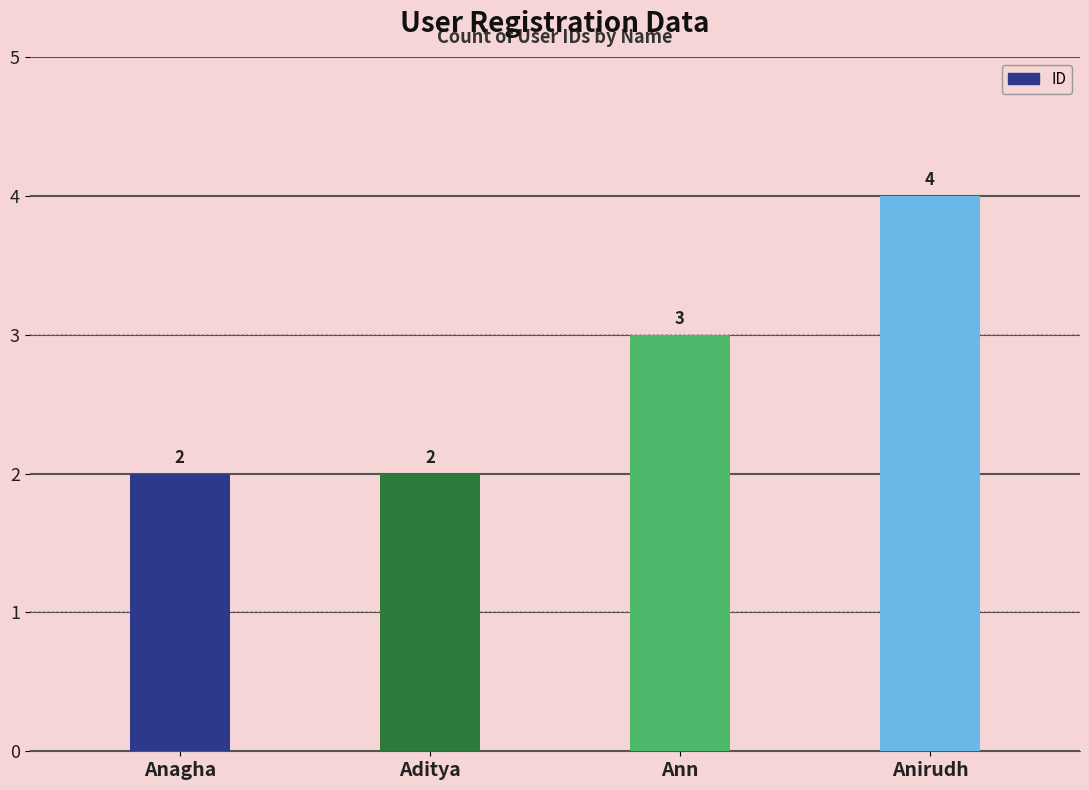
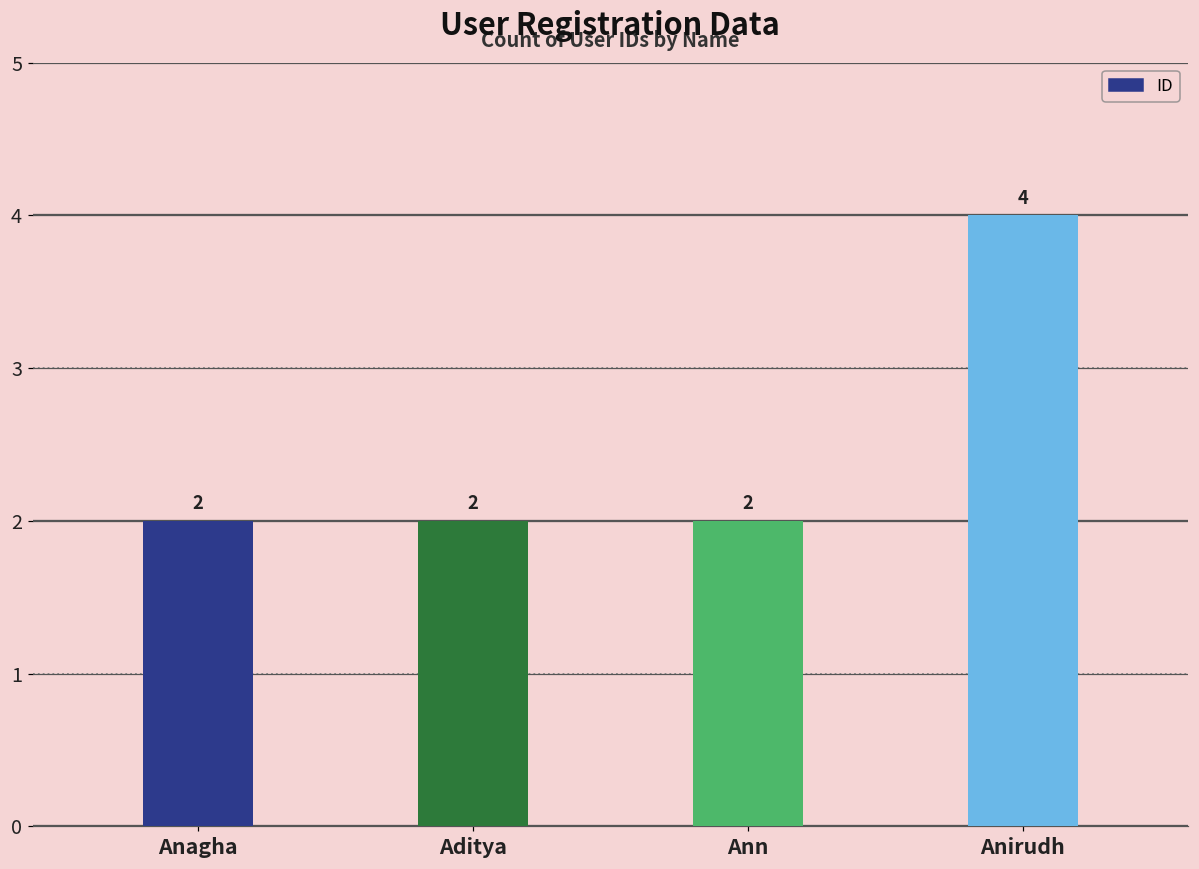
Ann: 3 -> 2
